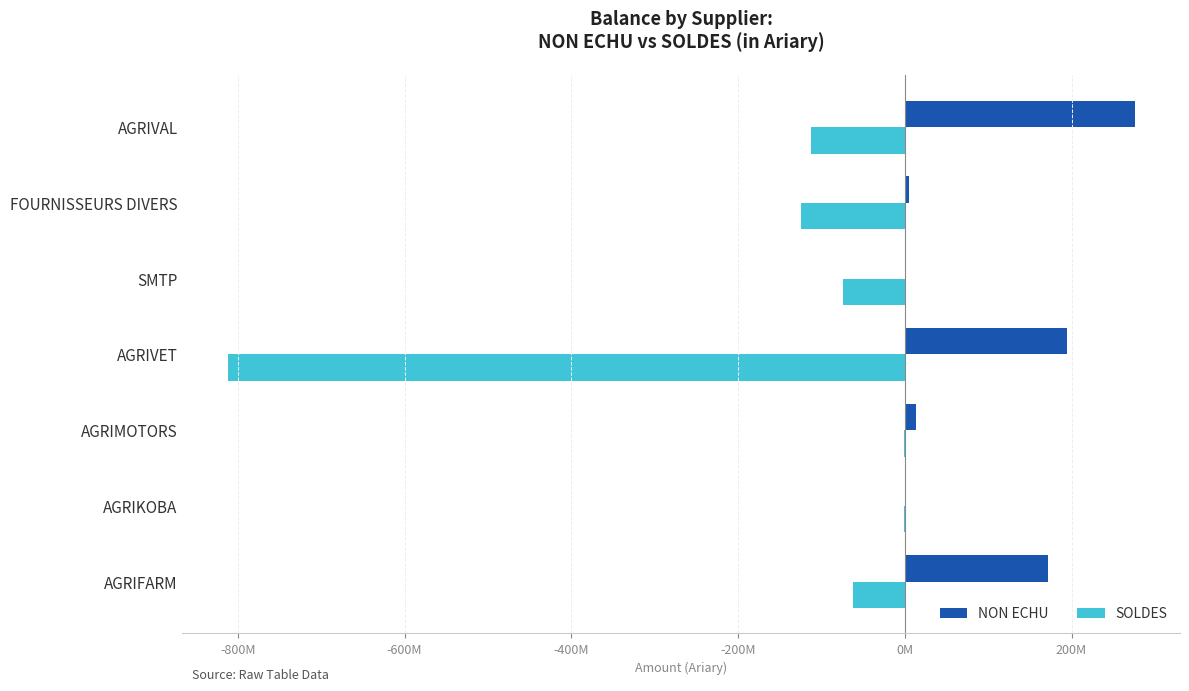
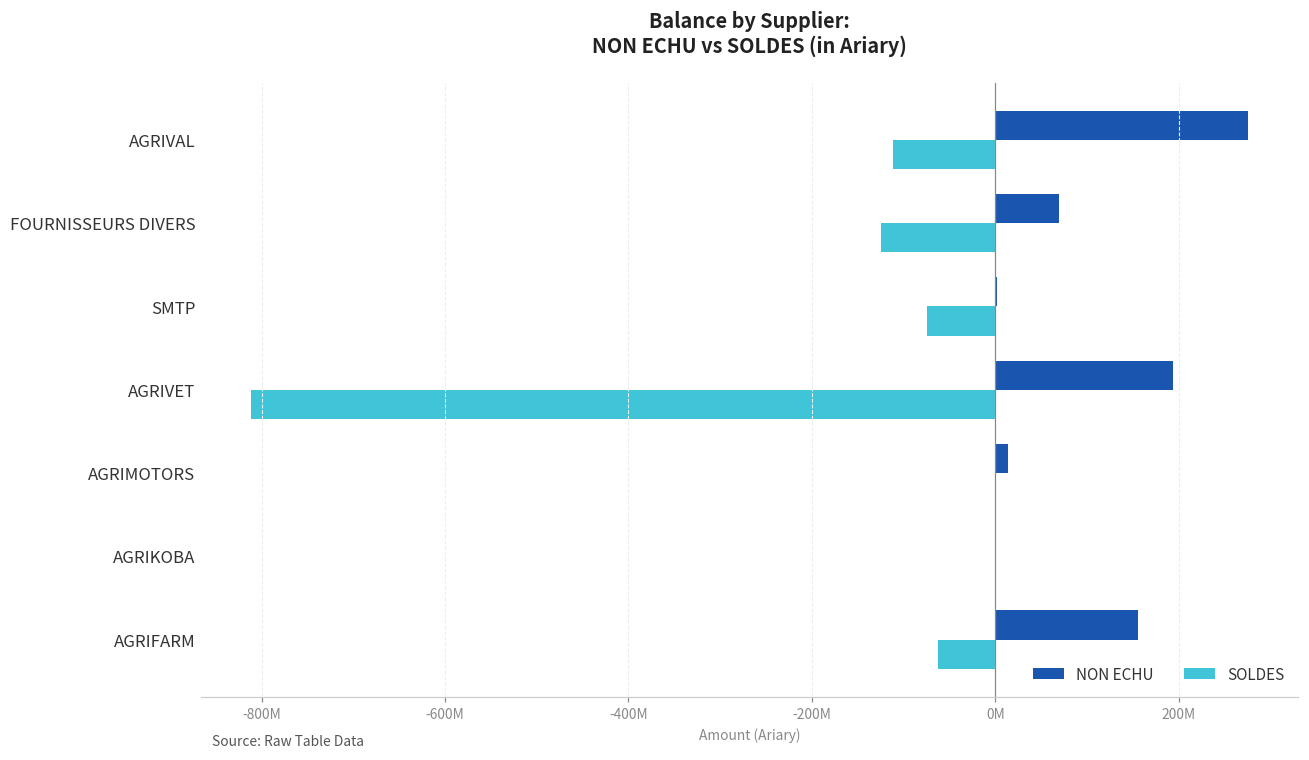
NON ECHU, FOURNISSEURS DIVERS: 0 -> 70000000
NON ECHU, AGRIFARM: 170000000 -> 160000000
